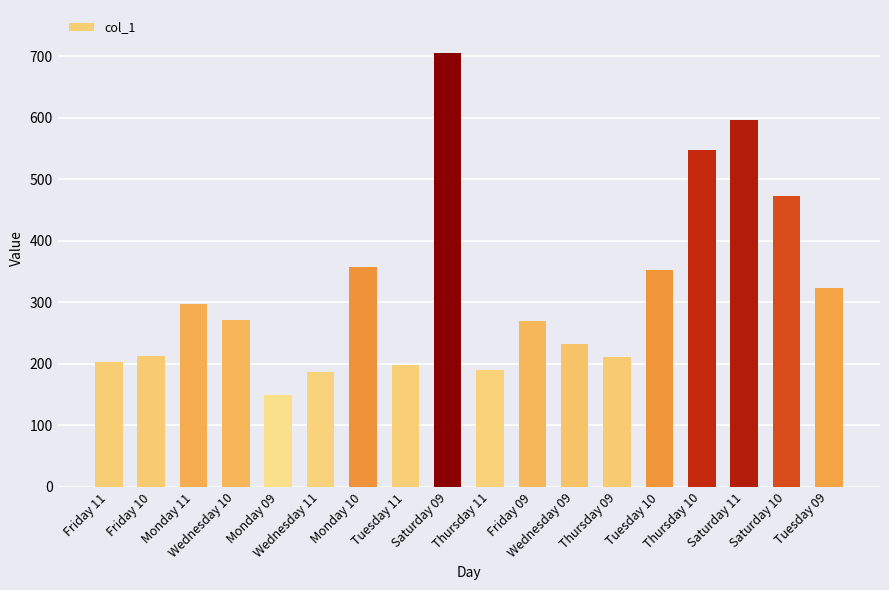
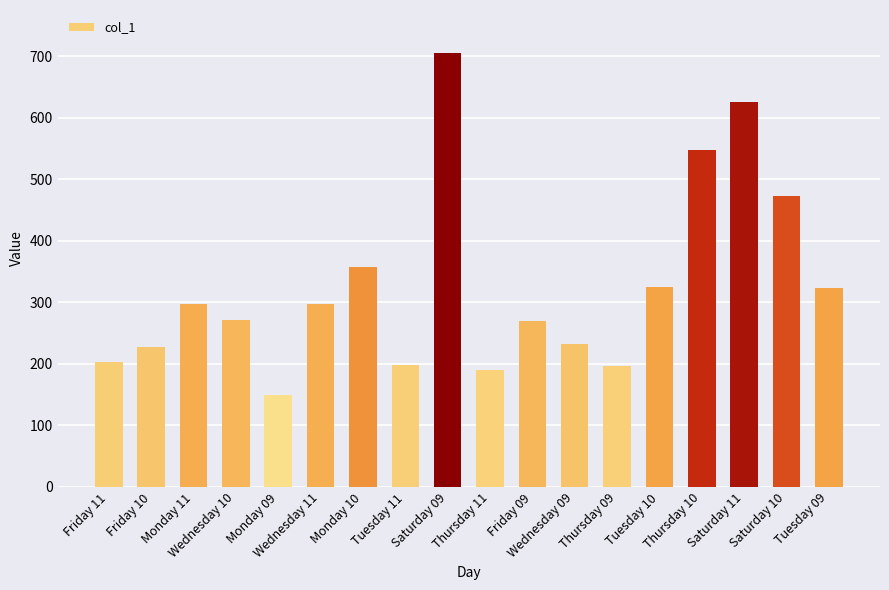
Friday 10: 210 -> 230
Wednesday 11: 190 -> 300
Thursday 09: 210 -> 200
Tuesday 10: 350 -> 320
Saturday 11: 600 -> 630
